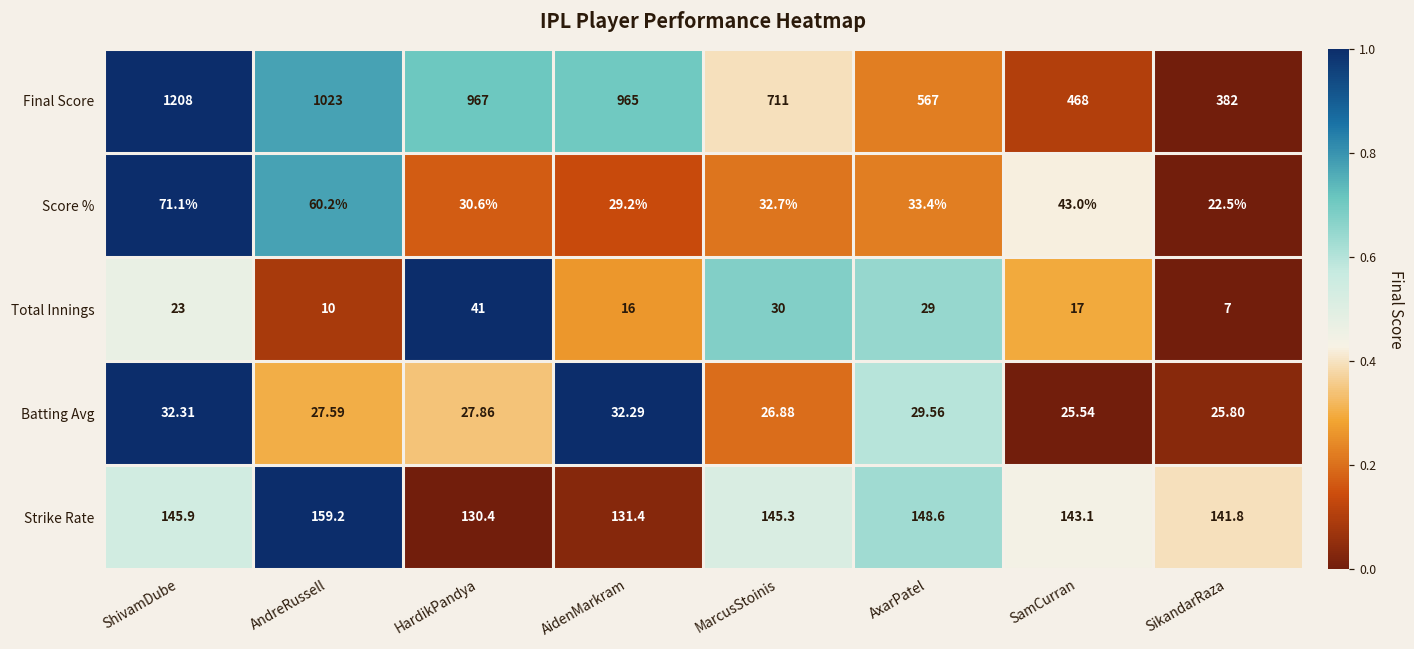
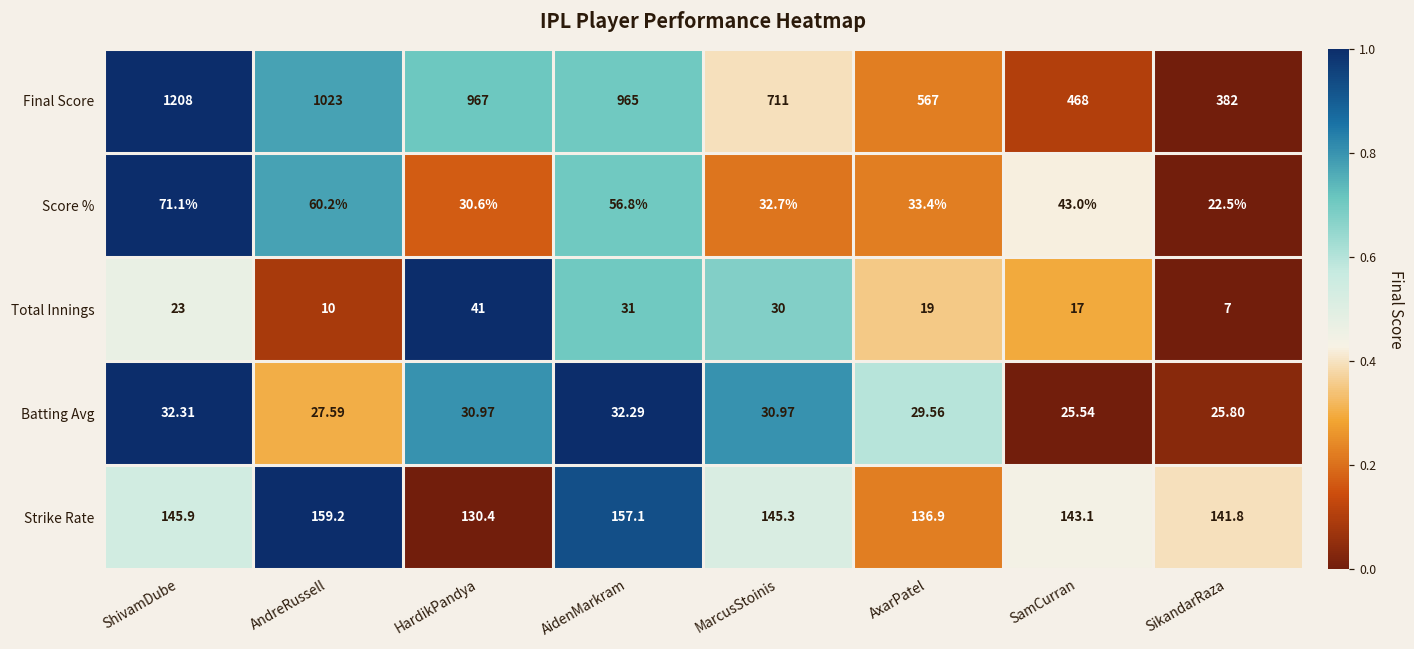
Score %, AidenMarkram: 29.2% -> 56.8%
Total Innings, AidenMarkram: 16 -> 31
Total Innings, AxarPatel: 29 -> 19
Batting Avg, HardikPandya: 27.86 -> 30.97
Batting Avg, MarcusStoinis: 26.88 -> 30.97
Strike Rate, AidenMarkram: 131.4 -> 157.1
Strike Rate, AxarPatel: 148.6 -> 136.9
